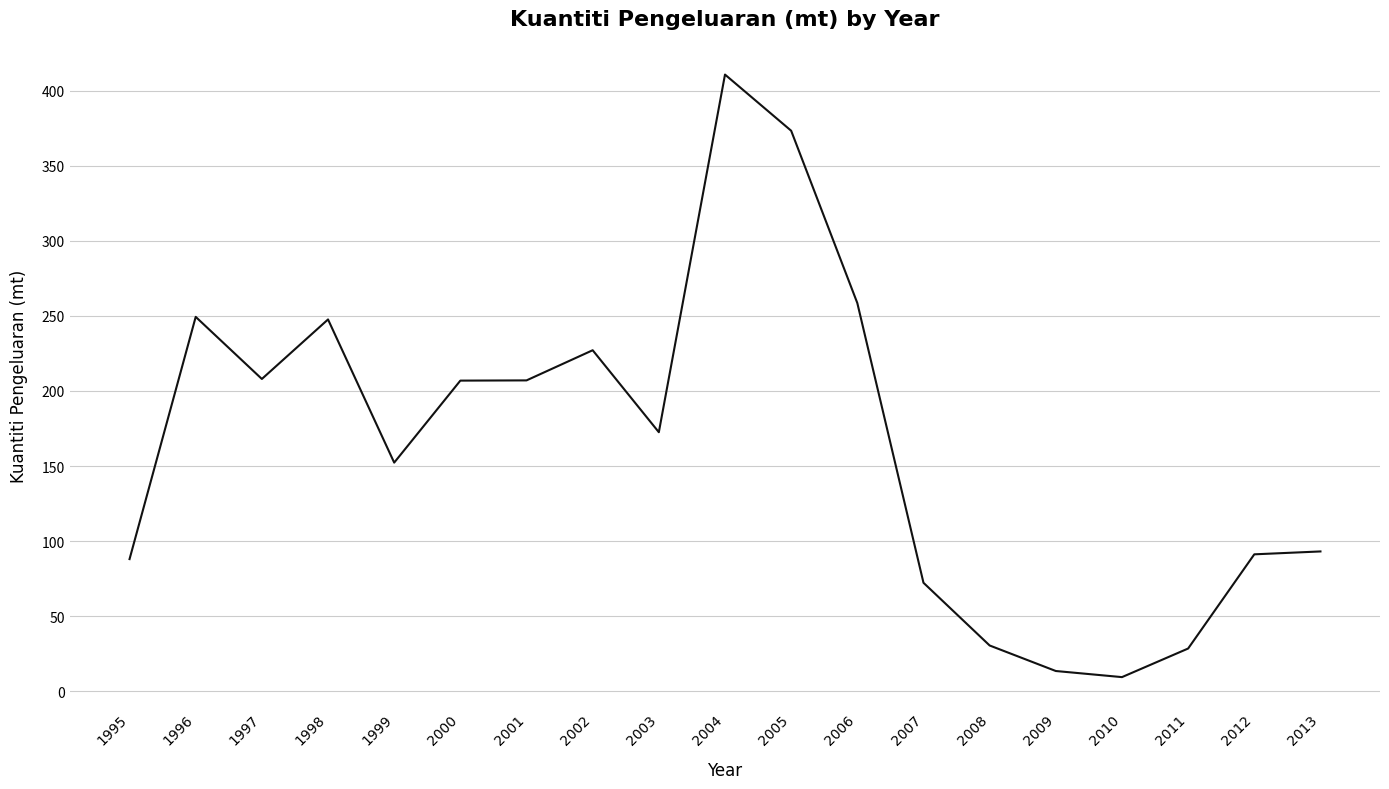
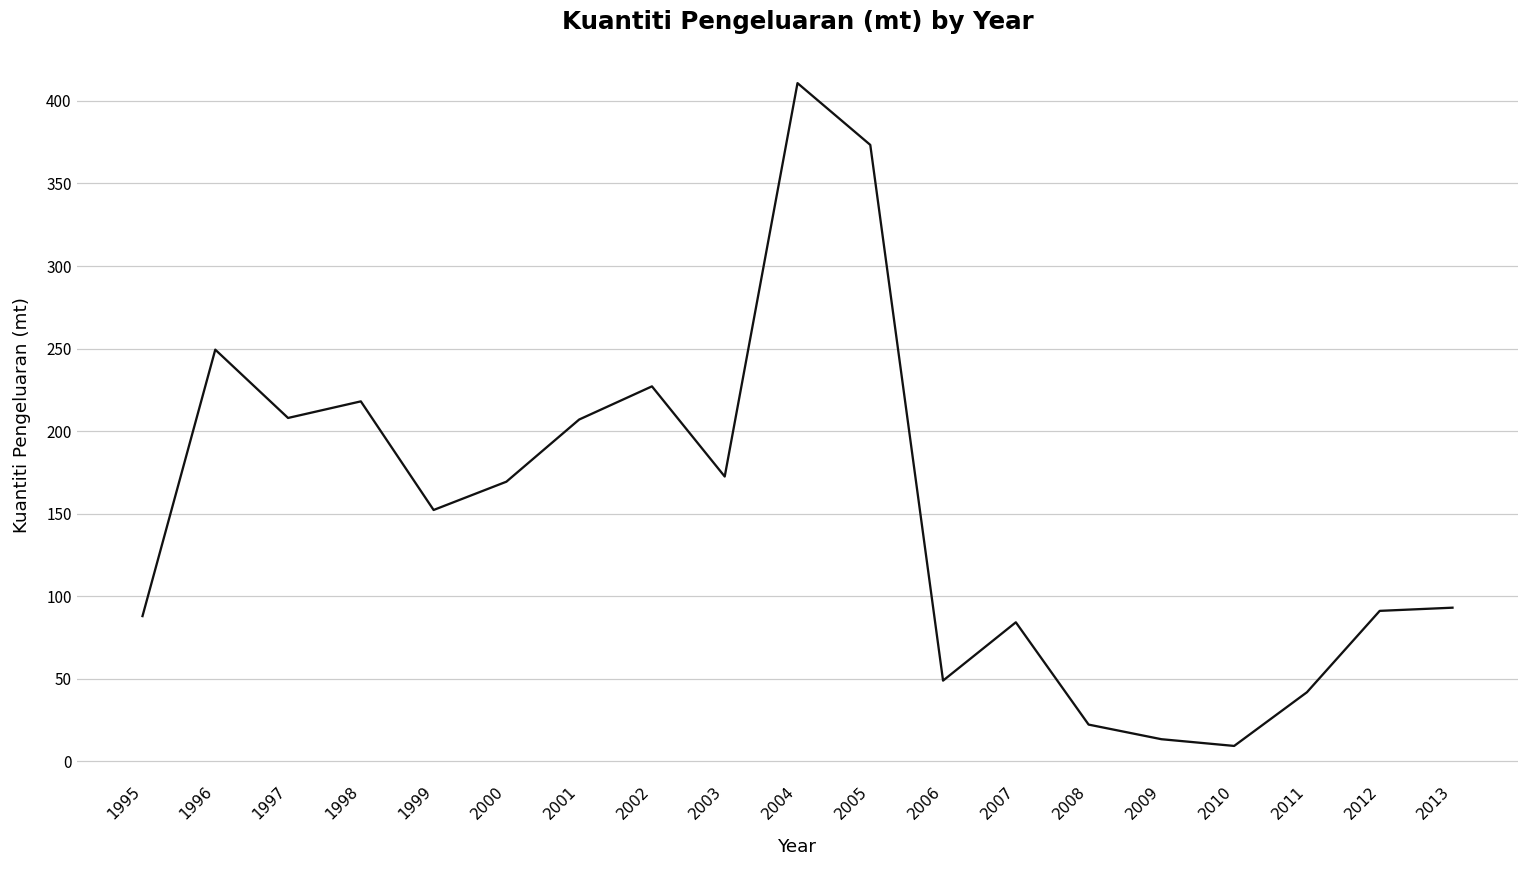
1998: 248 -> 218
2000: 207 -> 169
2006: 259 -> 49
2007: 72 -> 84
2008: 30 -> 22
2011: 28 -> 42
